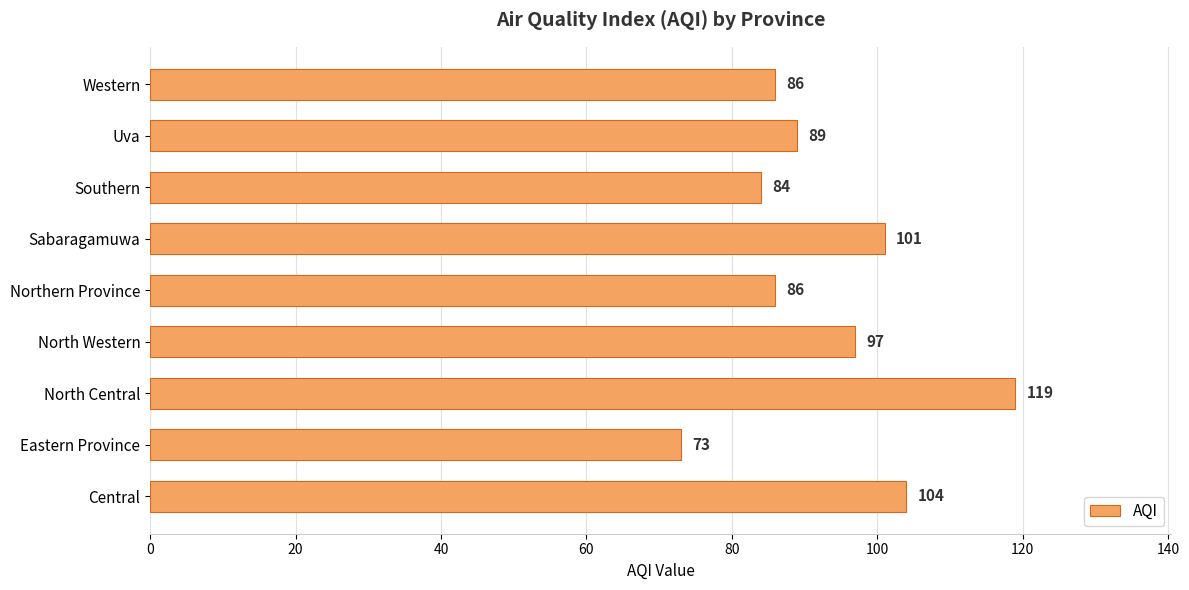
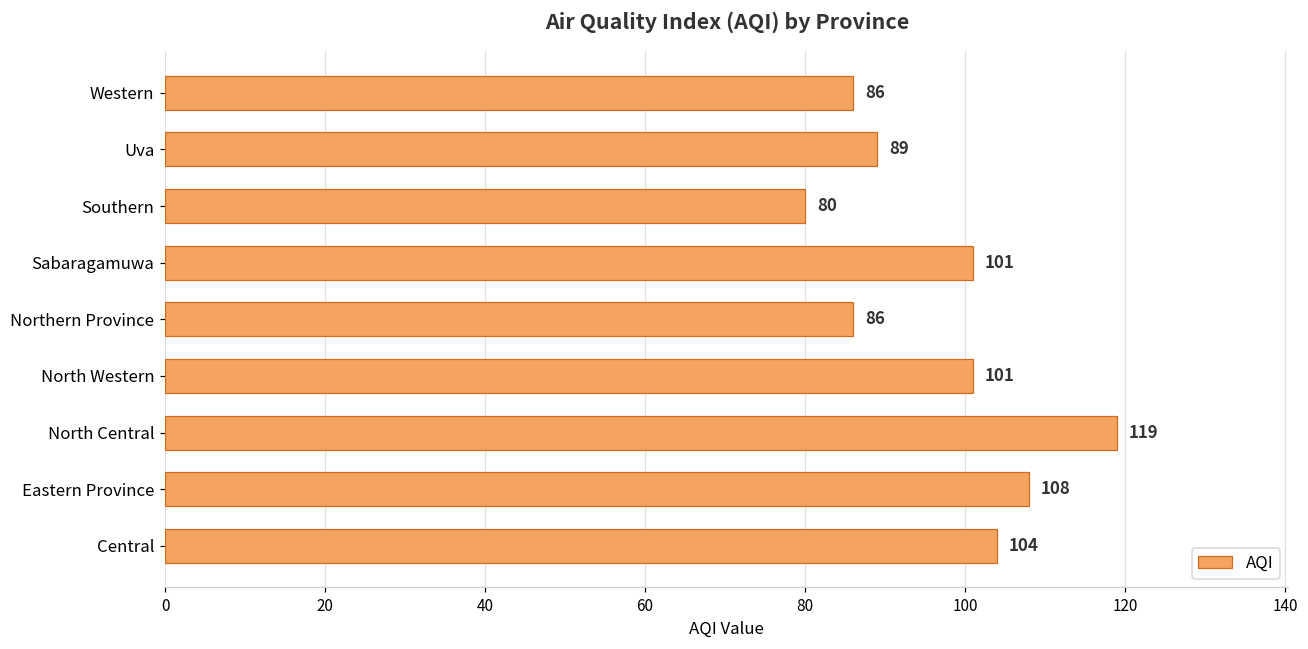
Southern: 84 -> 80
North Western: 97 -> 101
Eastern Province: 73 -> 108
